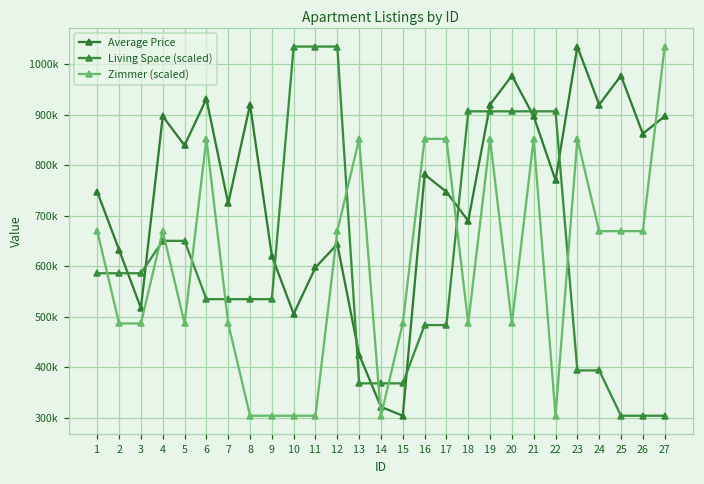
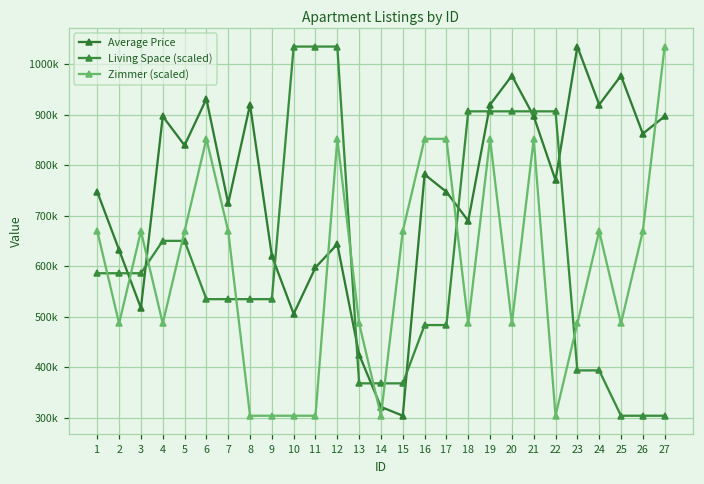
Zimmer (scaled), 3: 490000 -> 670000
Zimmer (scaled), 4: 670000 -> 490000
Zimmer (scaled), 5: 490000 -> 670000
Zimmer (scaled), 7: 490000 -> 670000
Zimmer (scaled), 12: 670000 -> 850000
Zimmer (scaled), 13: 850000 -> 490000
Zimmer (scaled), 15: 490000 -> 670000
Zimmer (scaled), 23: 850000 -> 490000
Zimmer (scaled), 25: 670000 -> 490000
